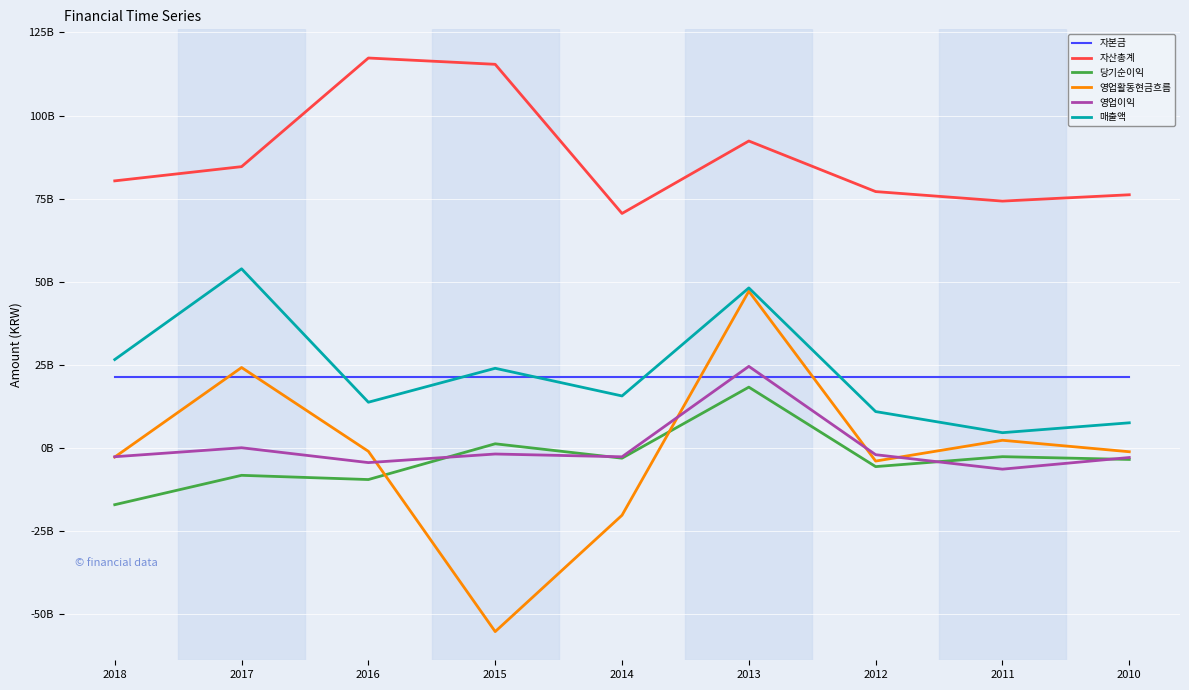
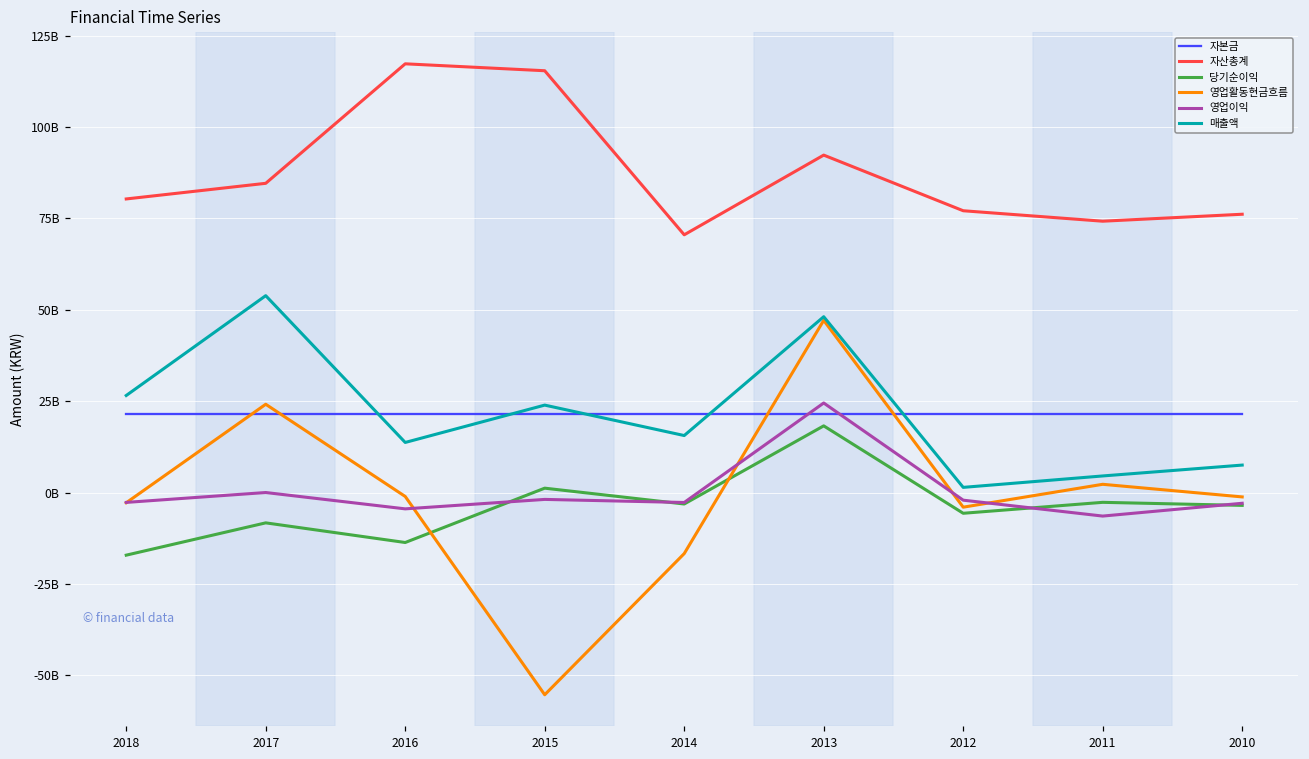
당기순이익, 2016: -10000000000 -> -14000000000
영업활동현금흐름, 2014: -20000000000 -> -17000000000
매출액, 2012: 11000000000 -> 1000000000
